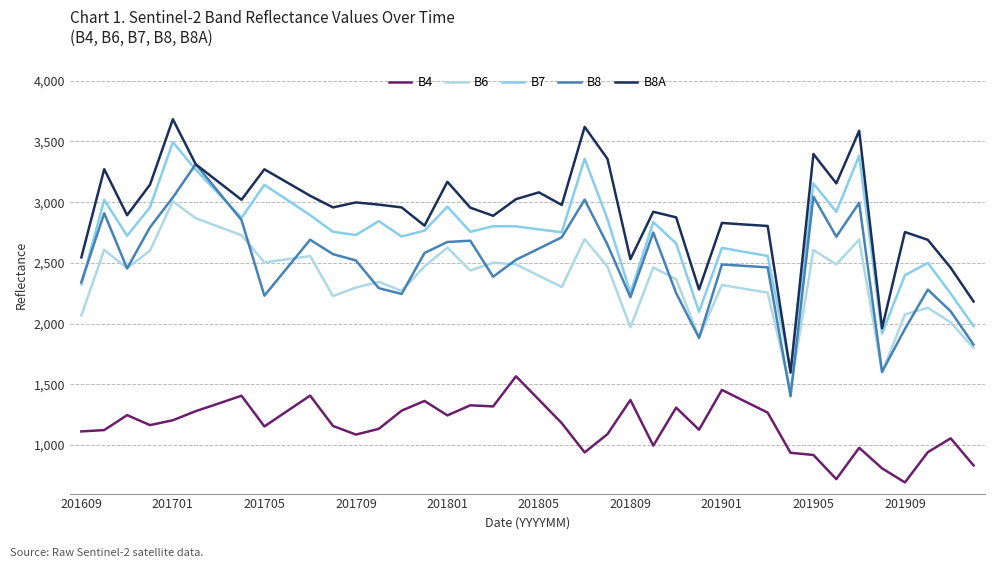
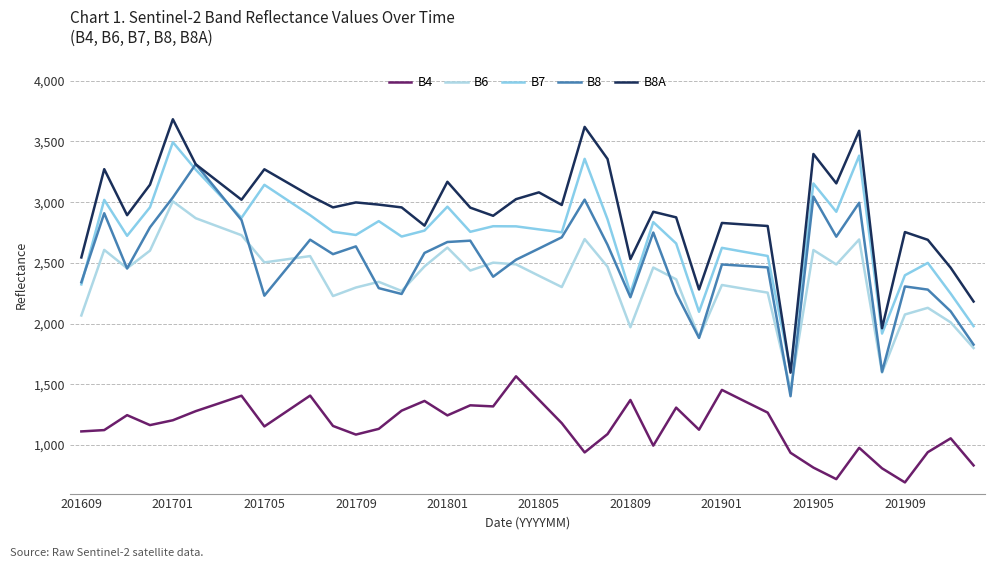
B8, 201709: 2,520 -> 2,640
B4, 201905: 920 -> 810
B8, 201909: 1,960 -> 2,310
